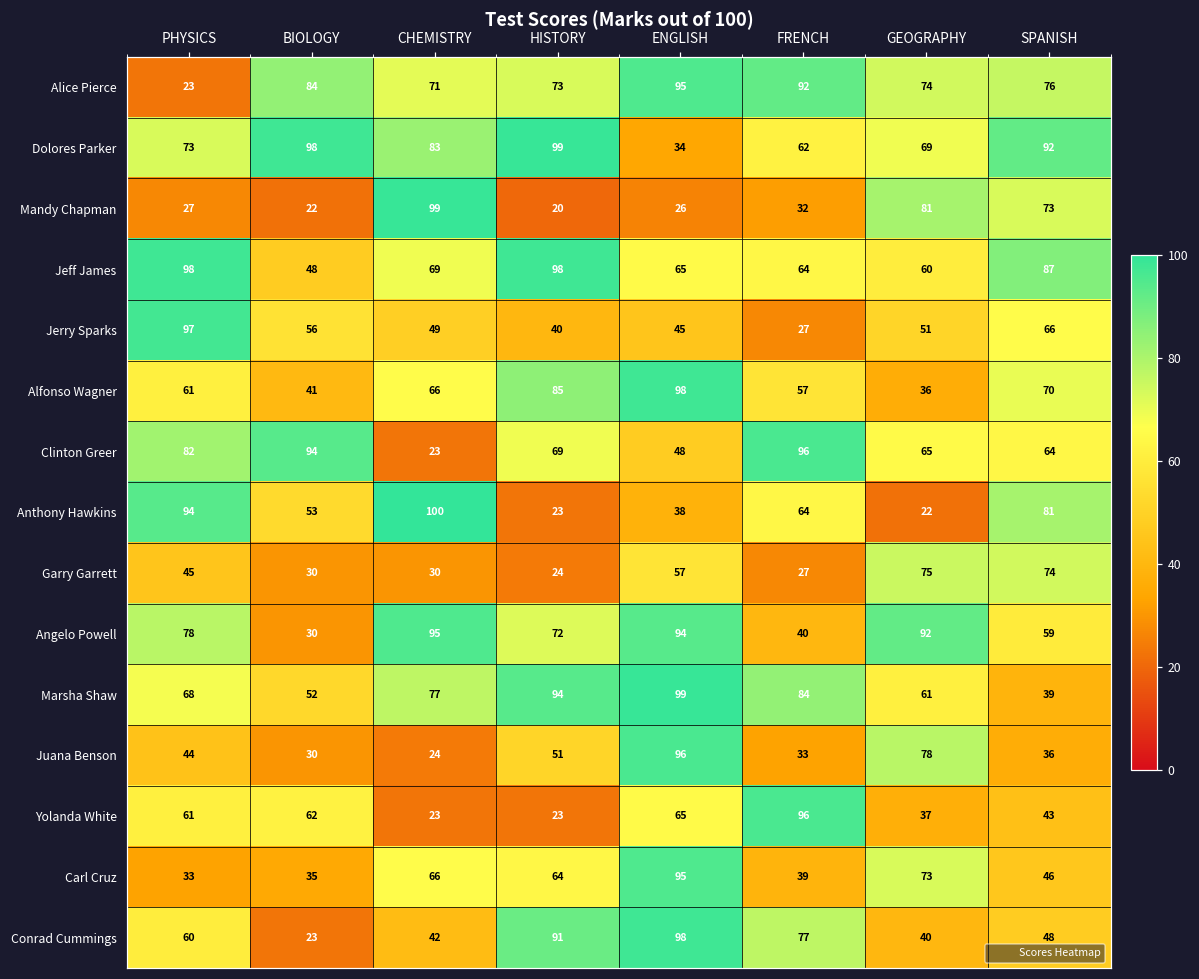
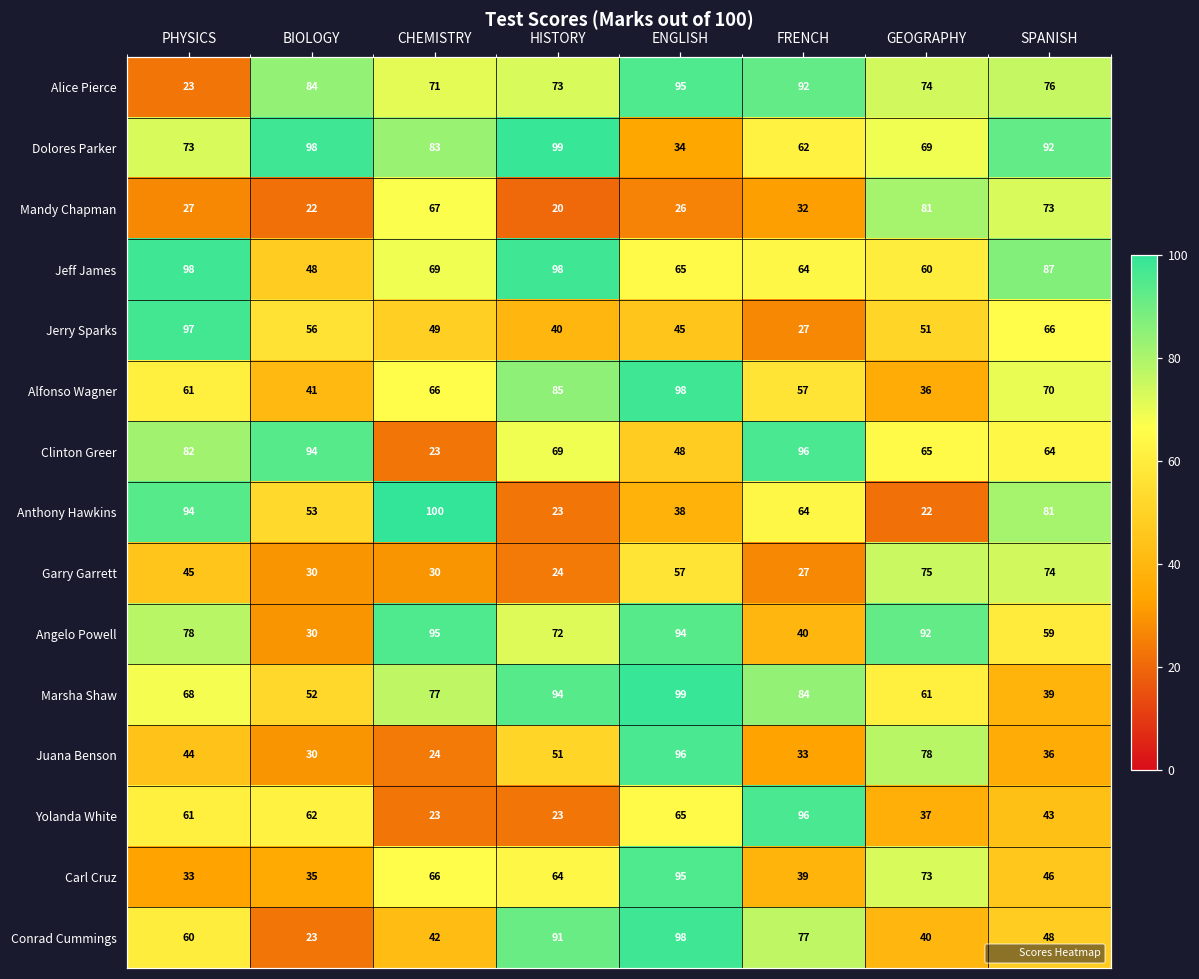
Mandy Chapman, CHEMISTRY: 99 -> 67
